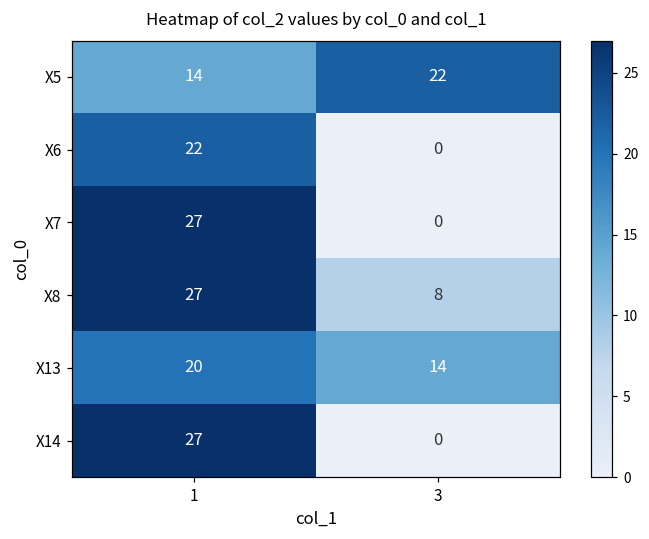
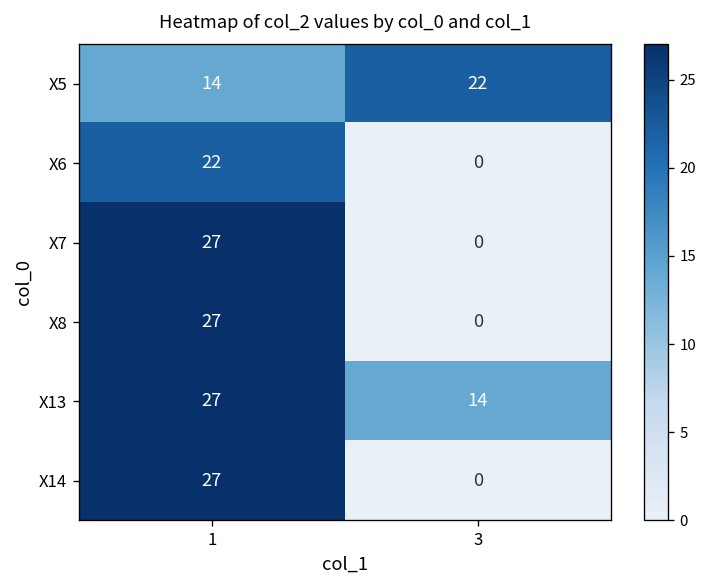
X8, 3: 8 -> 0
X13, 1: 20 -> 27
